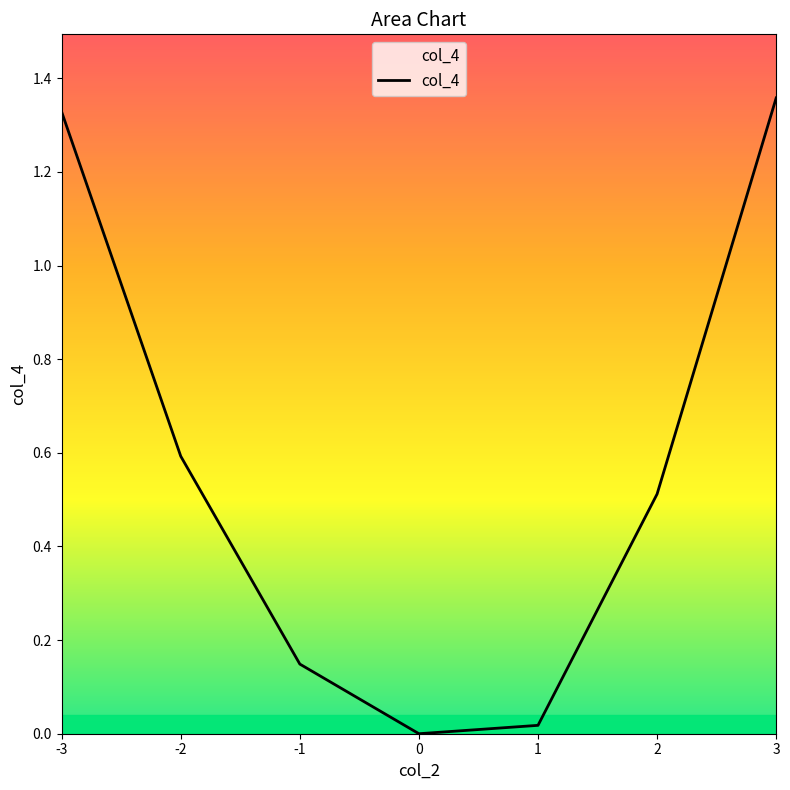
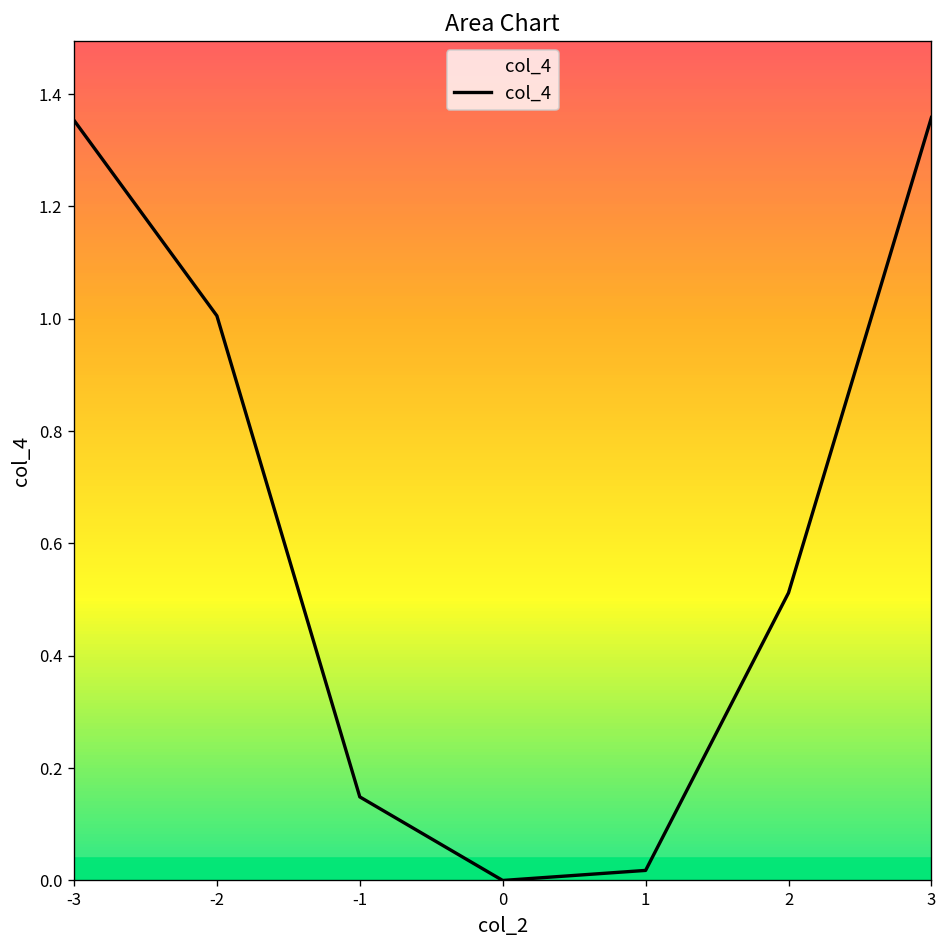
-3: 1.33 -> 1.35
-2: 0.59 -> 1.01
